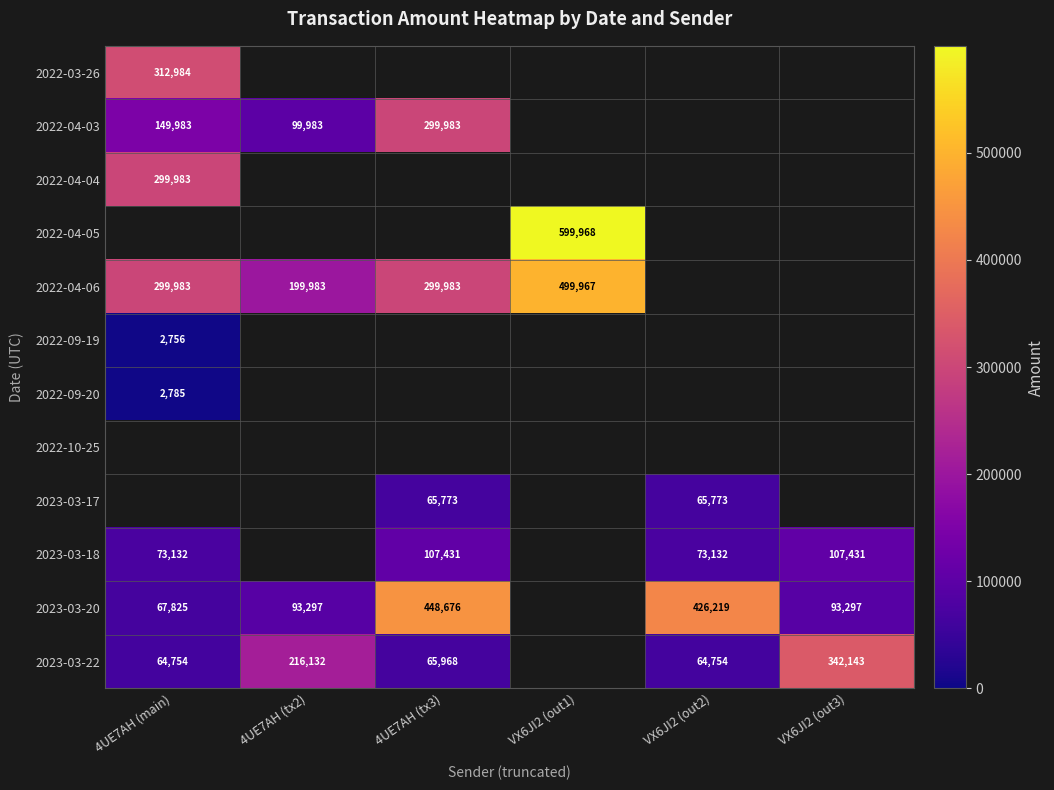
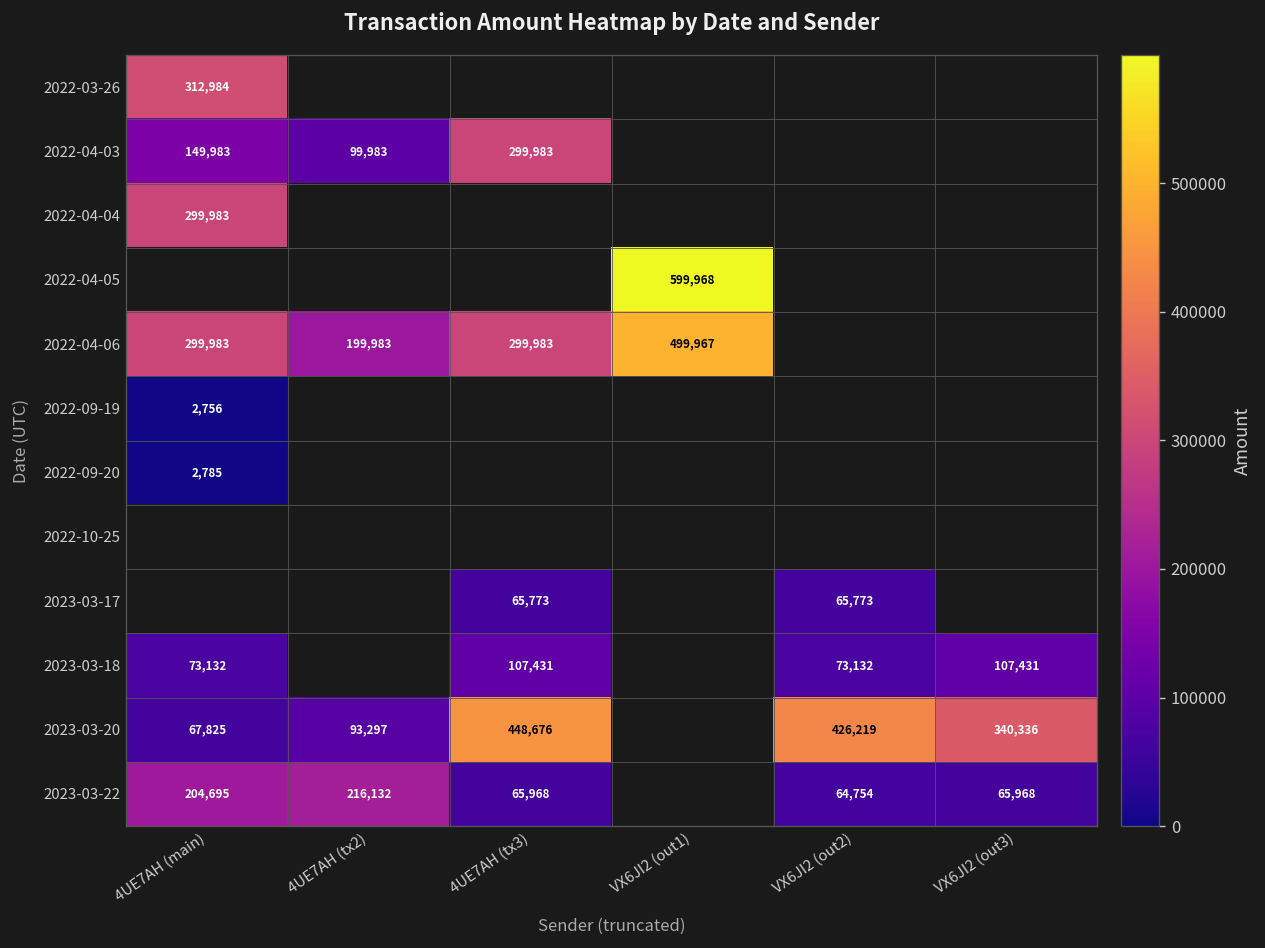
2023-03-20, VX6JI2 (out3): 93,297 -> 340,336
2023-03-22, 4UE7AH (main): 64,754 -> 204,695
2023-03-22, VX6JI2 (out3): 342,143 -> 65,968
